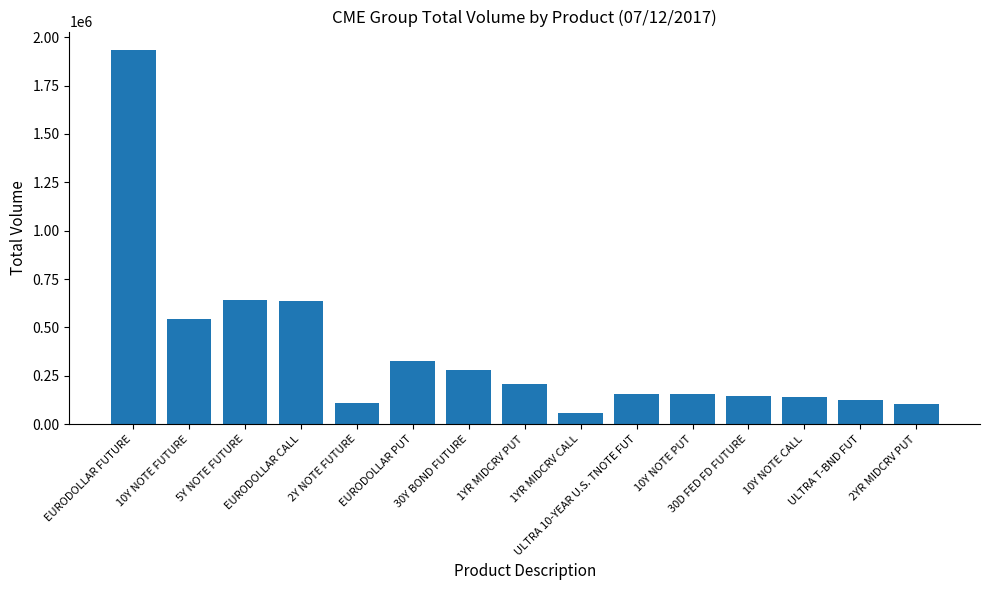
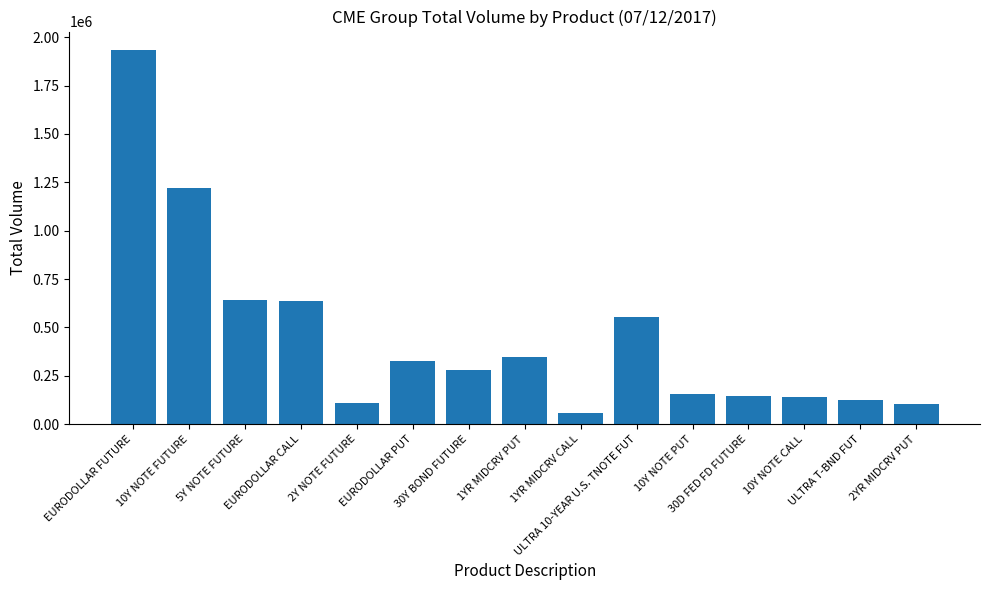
10Y NOTE FUTURE: 540000 -> 1220000
1YR MIDCRV PUT: 210000 -> 350000
ULTRA 10-YEAR U.S. TNOTE FUT: 160000 -> 550000
